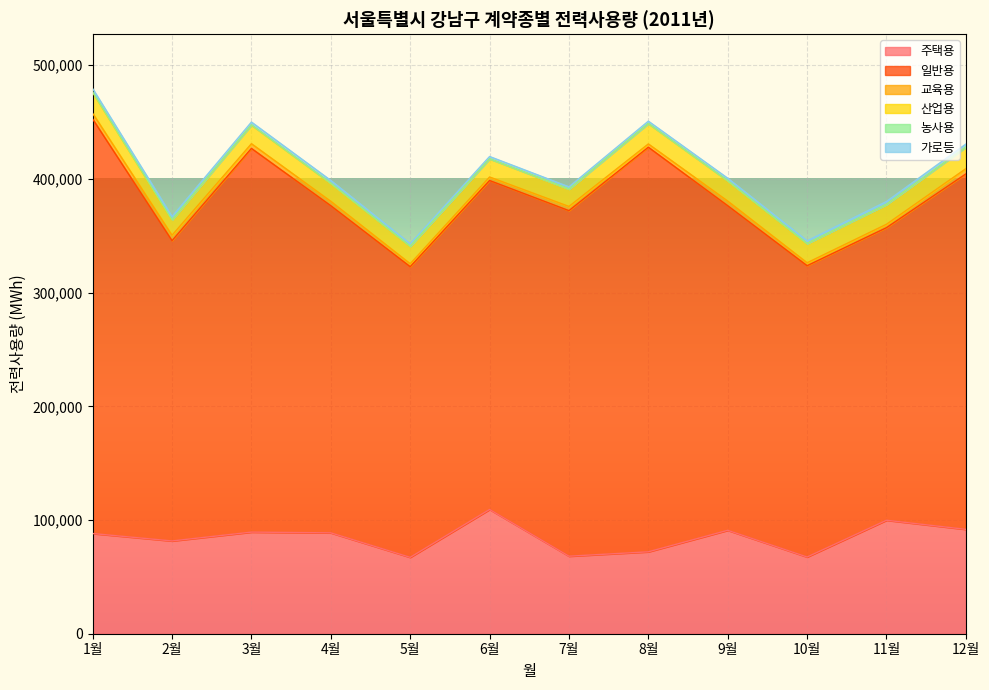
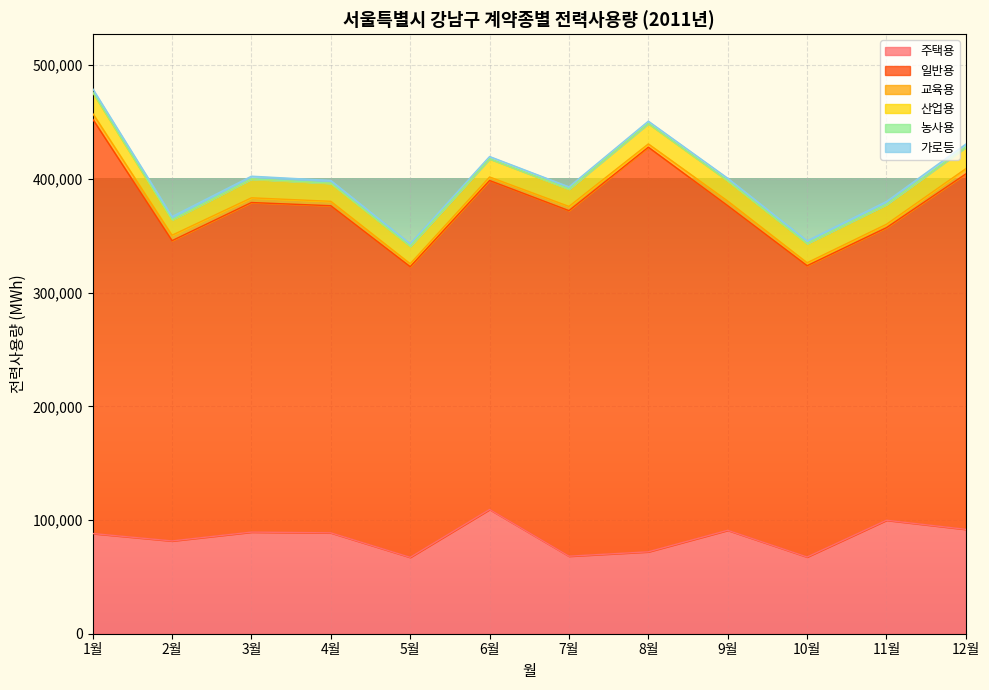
일반용, 3월: 337,000 -> 290,000
